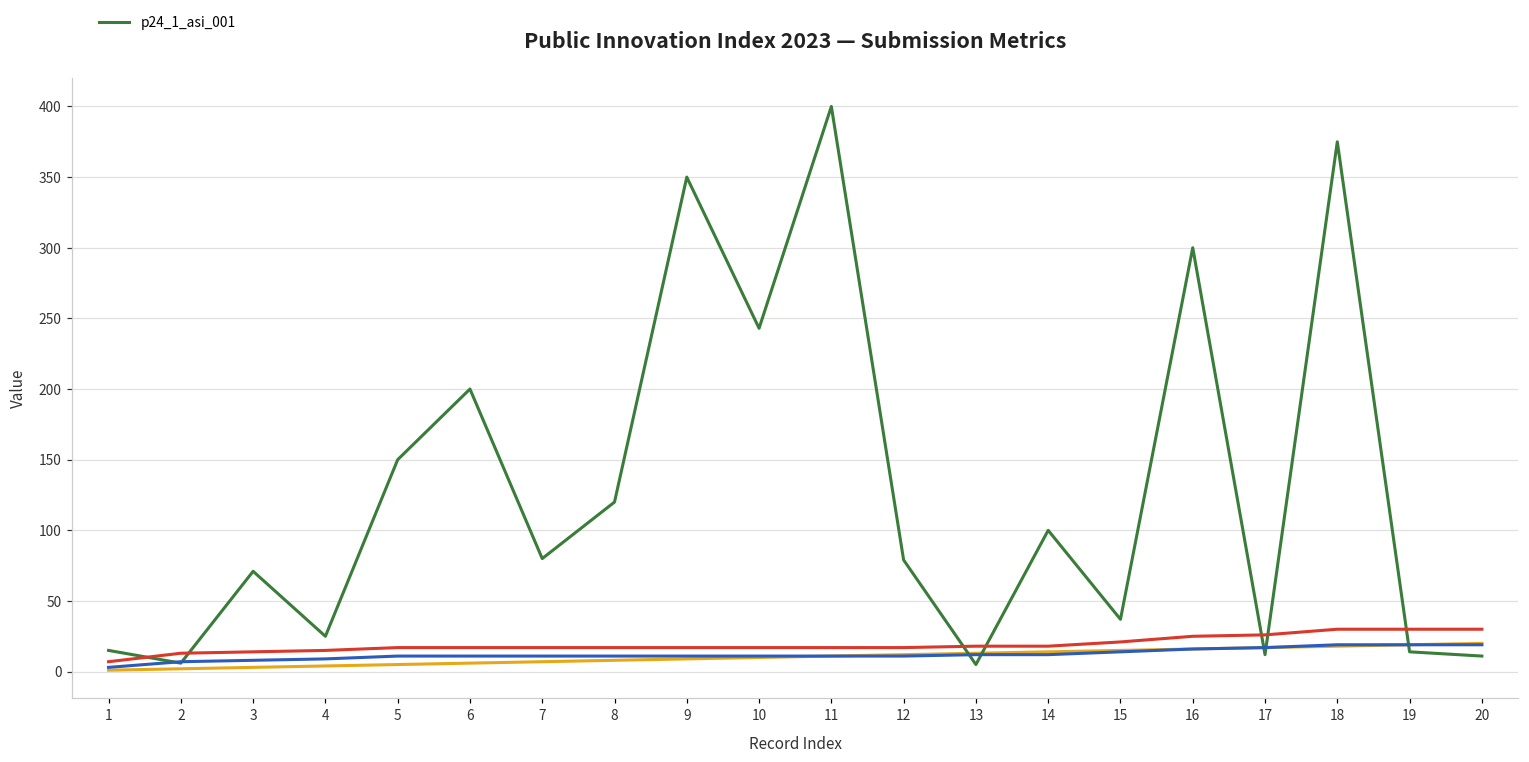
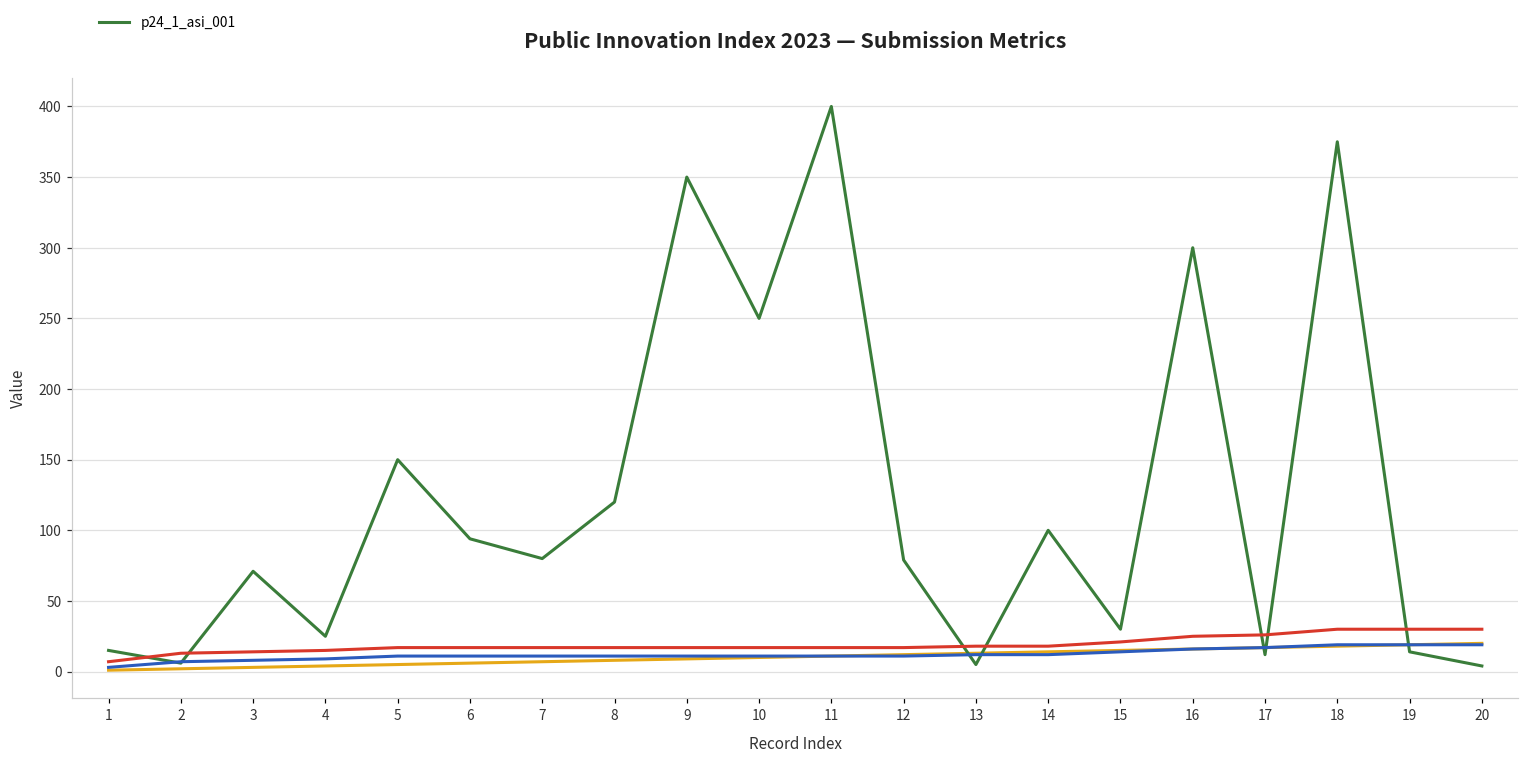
p24_1_asi_001, 6: 200 -> 94
p24_1_asi_001, 10: 243 -> 250
p24_1_asi_001, 15: 37 -> 30
p24_1_asi_001, 20: 11 -> 4
